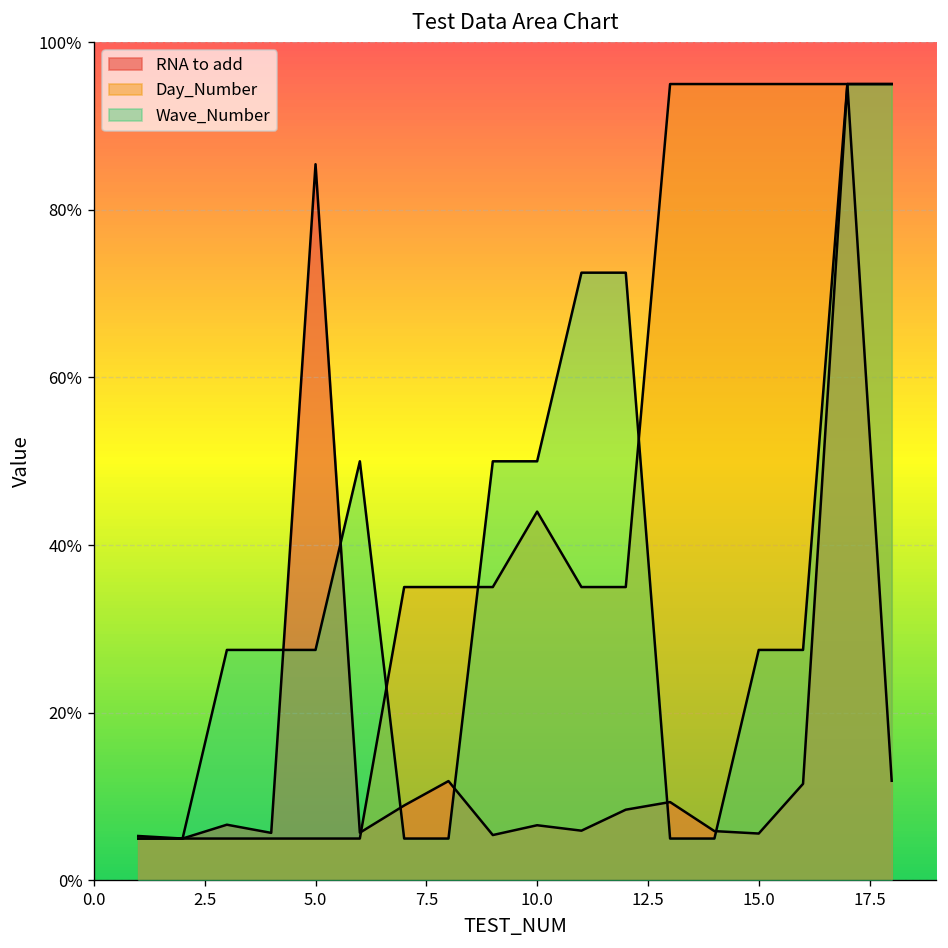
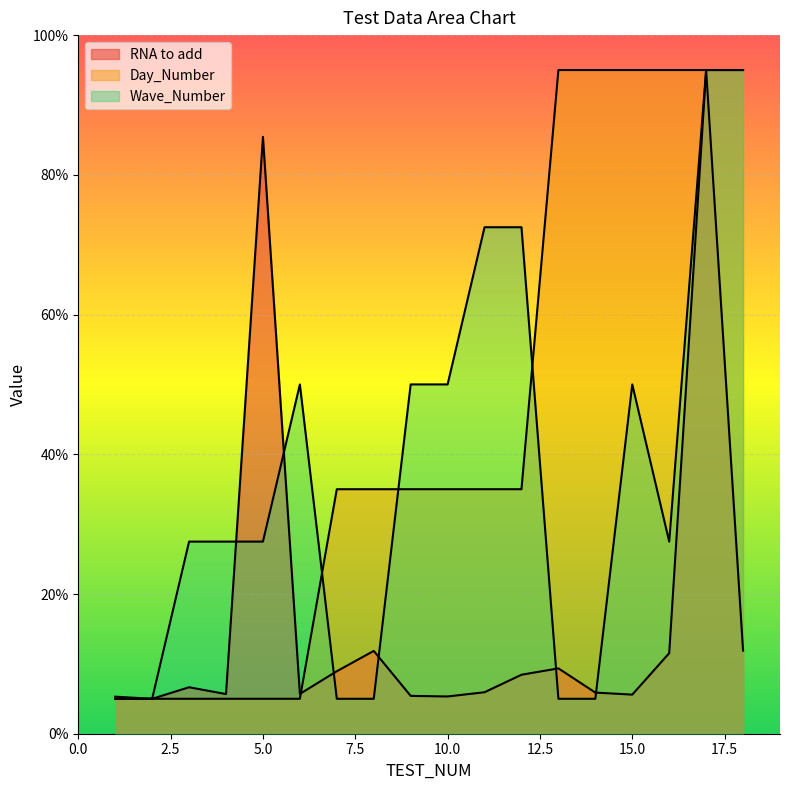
RNA to add, 10.0: 7% -> 5%
Day_Number, 10.0: 44% -> 35%
Wave_Number, 15.0: 28% -> 50%
